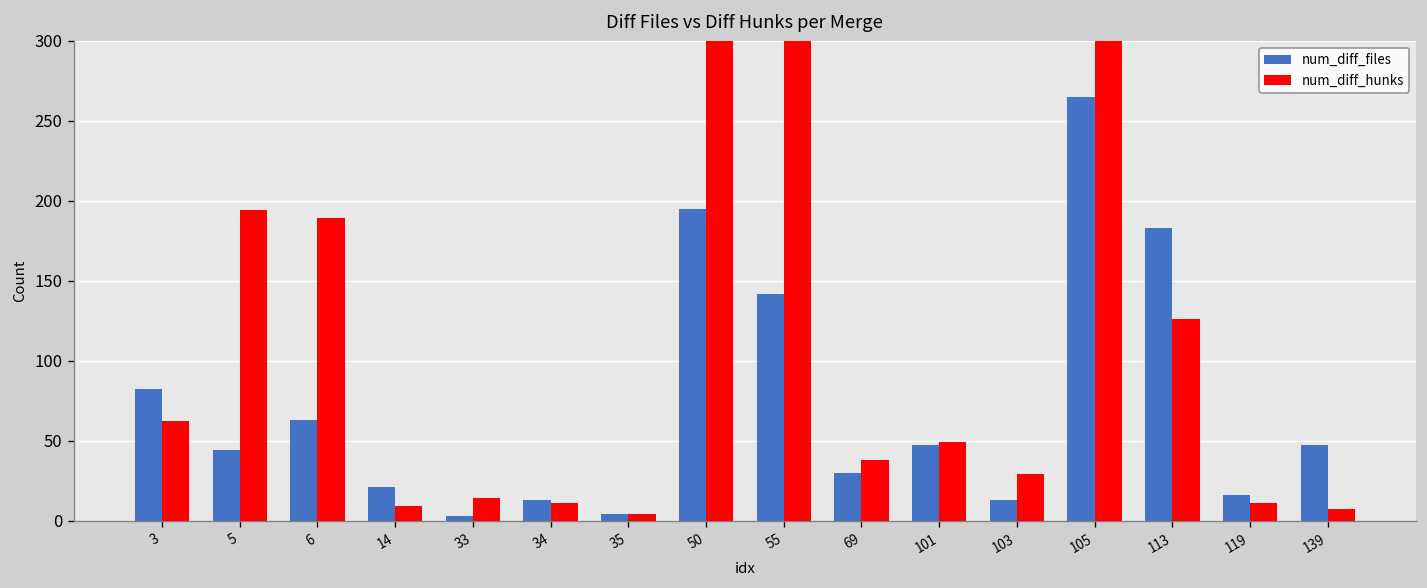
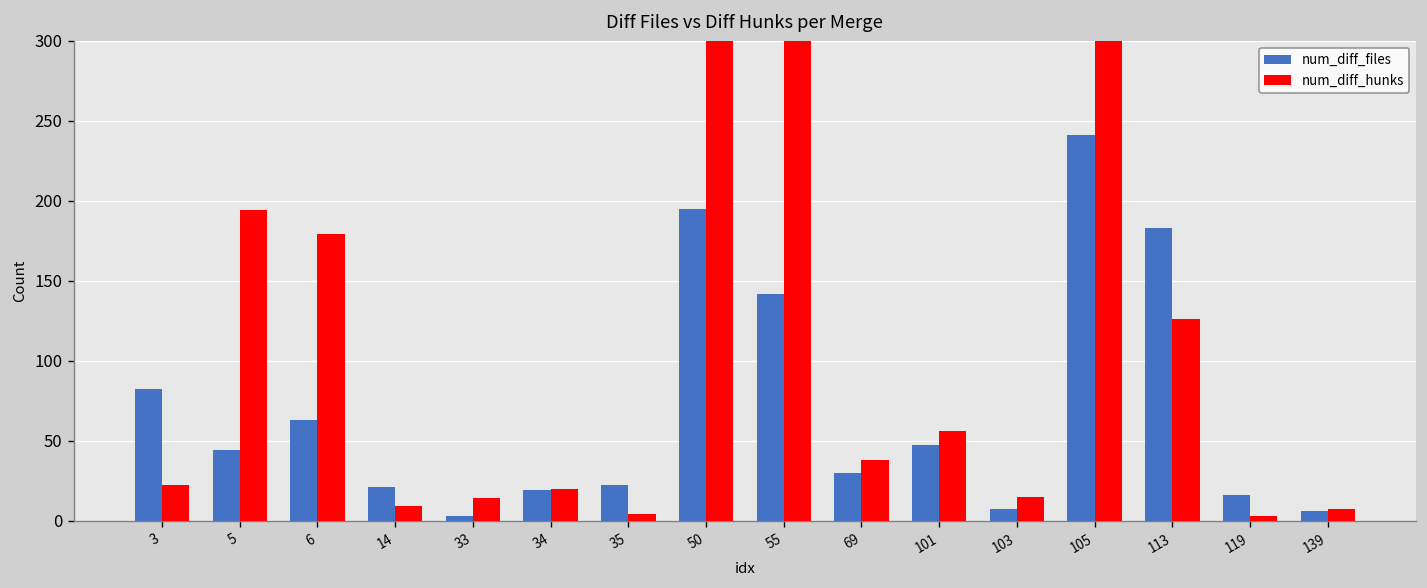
num_diff_hunks, 3: 62 -> 22
num_diff_hunks, 6: 189 -> 179
num_diff_files, 34: 13 -> 19
num_diff_hunks, 34: 11 -> 20
num_diff_files, 35: 4 -> 22
num_diff_hunks, 101: 49 -> 56
num_diff_files, 103: 13 -> 7
num_diff_hunks, 103: 29 -> 15
num_diff_files, 105: 265 -> 241
num_diff_hunks, 119: 11 -> 3
num_diff_files, 139: 47 -> 6
